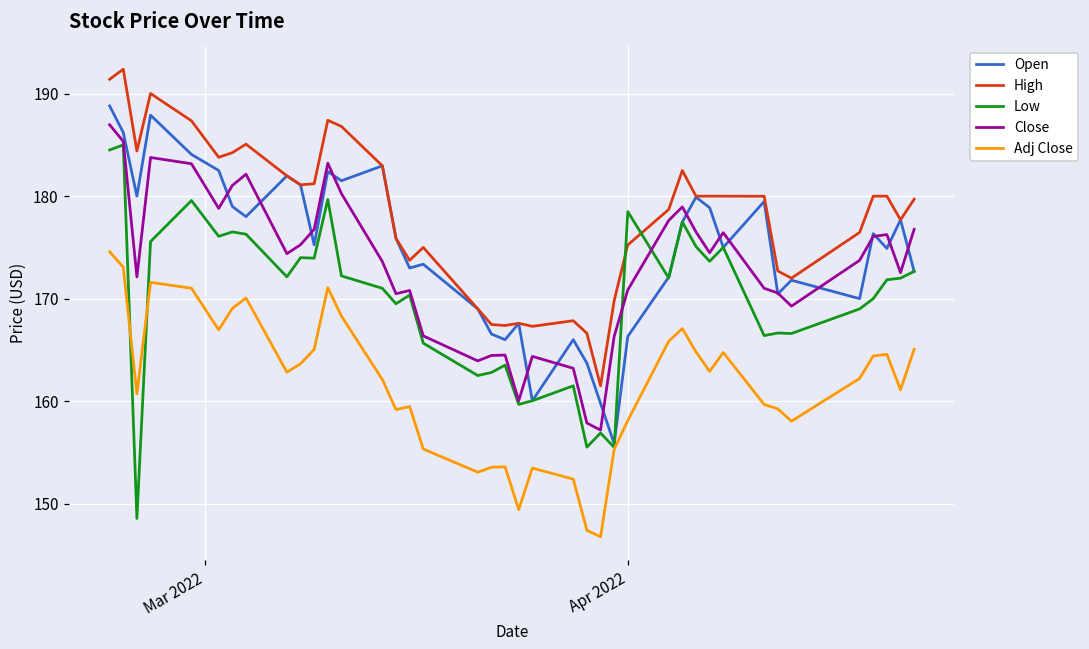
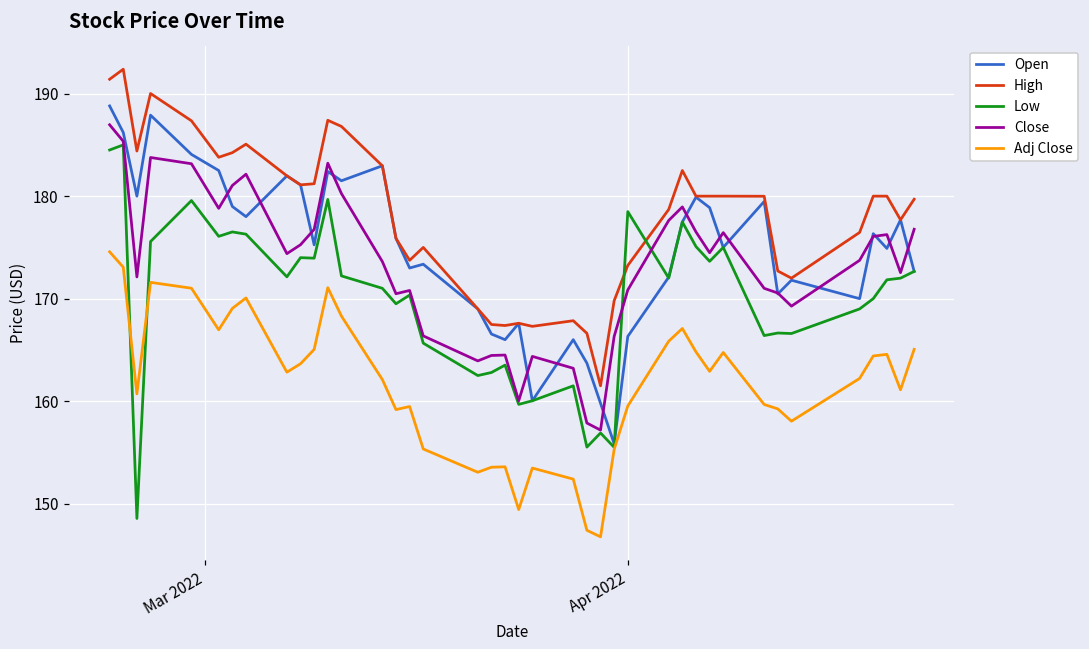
High, Apr 2022: 175 -> 173
Adj Close, Apr 2022: 158 -> 160
